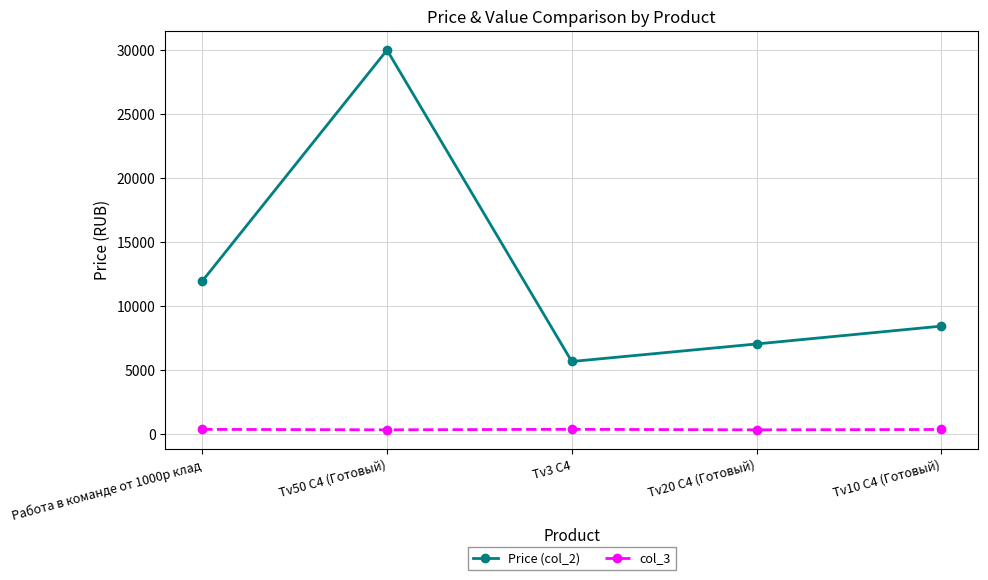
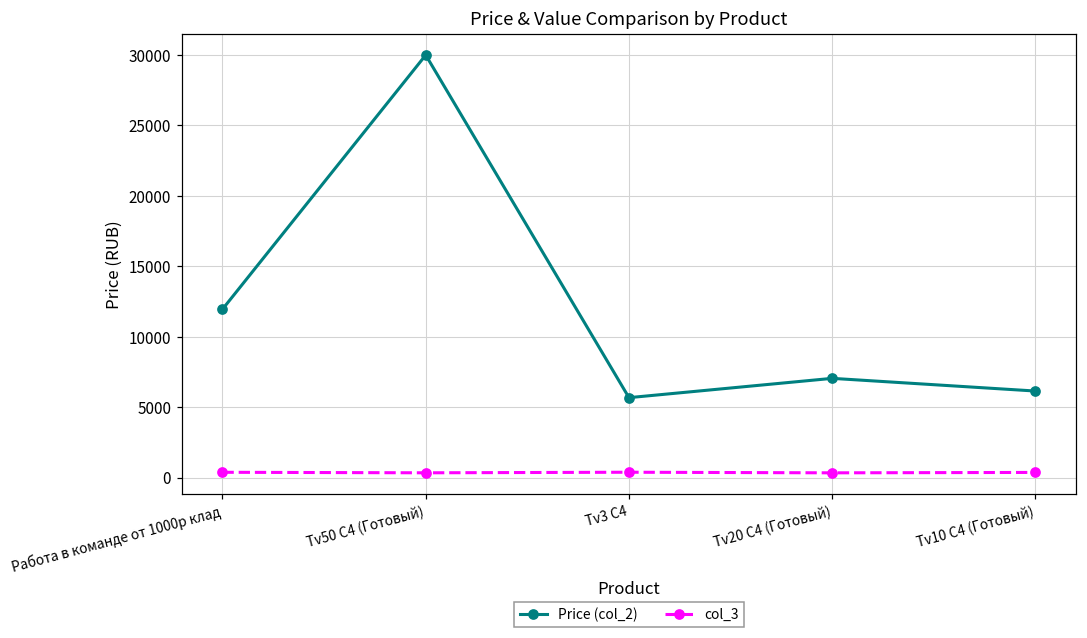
Price (col_2), Tv10 C4 (Готовый): 8400 -> 6200
